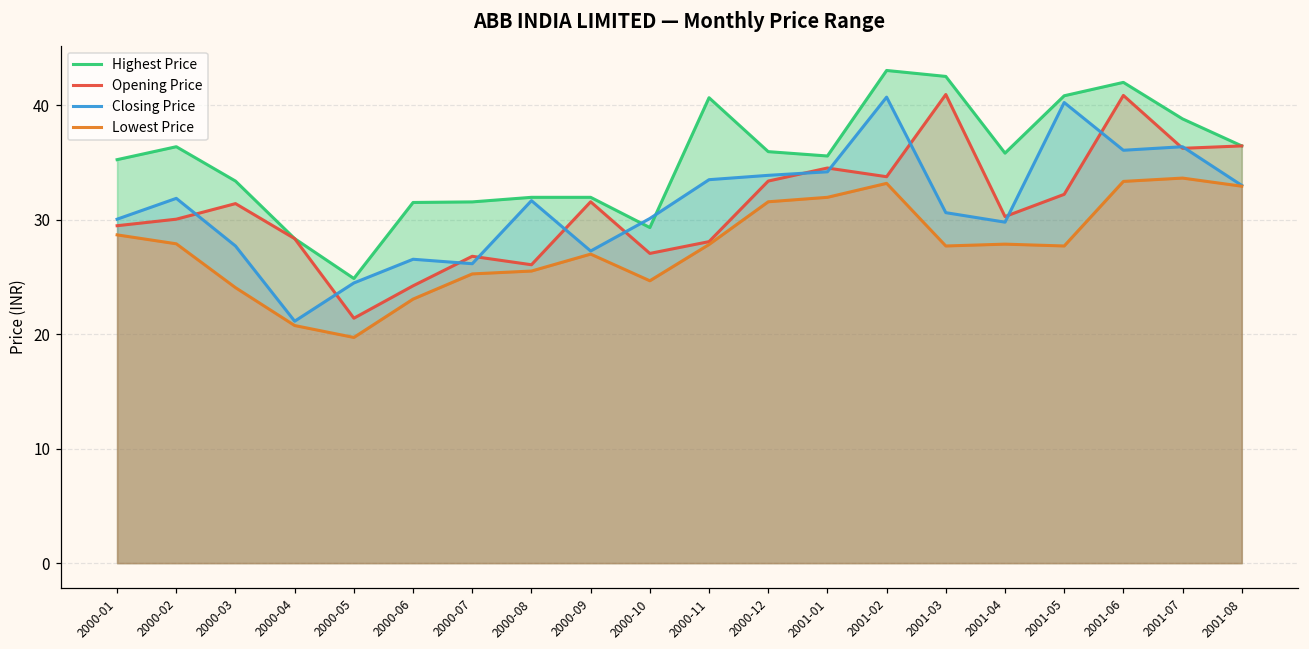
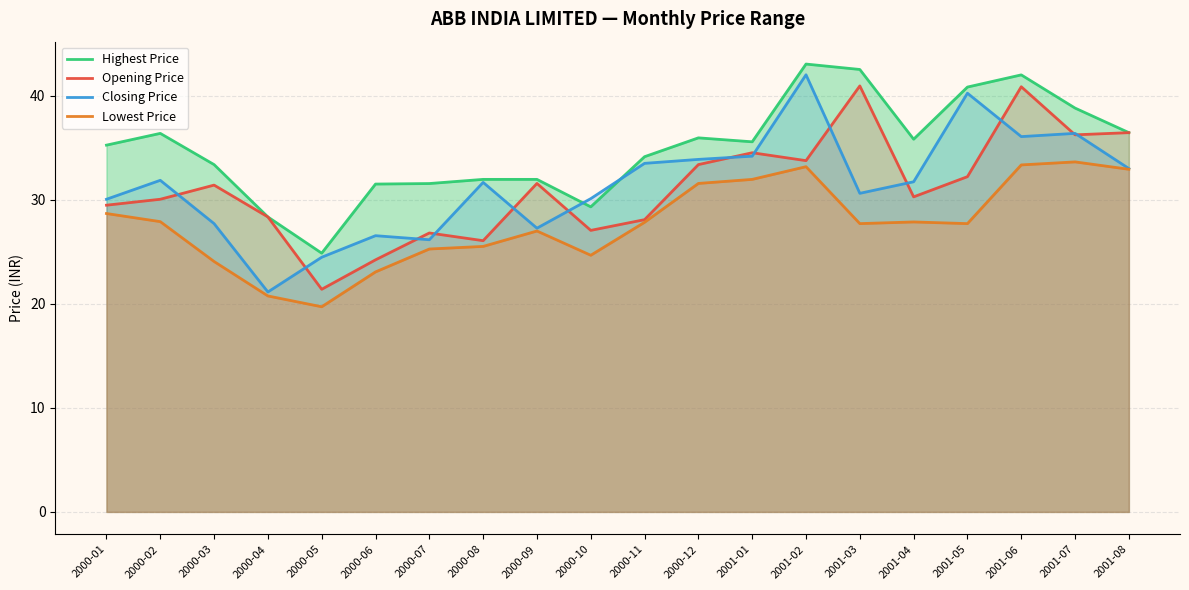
Highest Price, 2000-11: 40.7 -> 34.1
Closing Price, 2001-02: 40.7 -> 42.0
Closing Price, 2001-04: 29.8 -> 31.7
